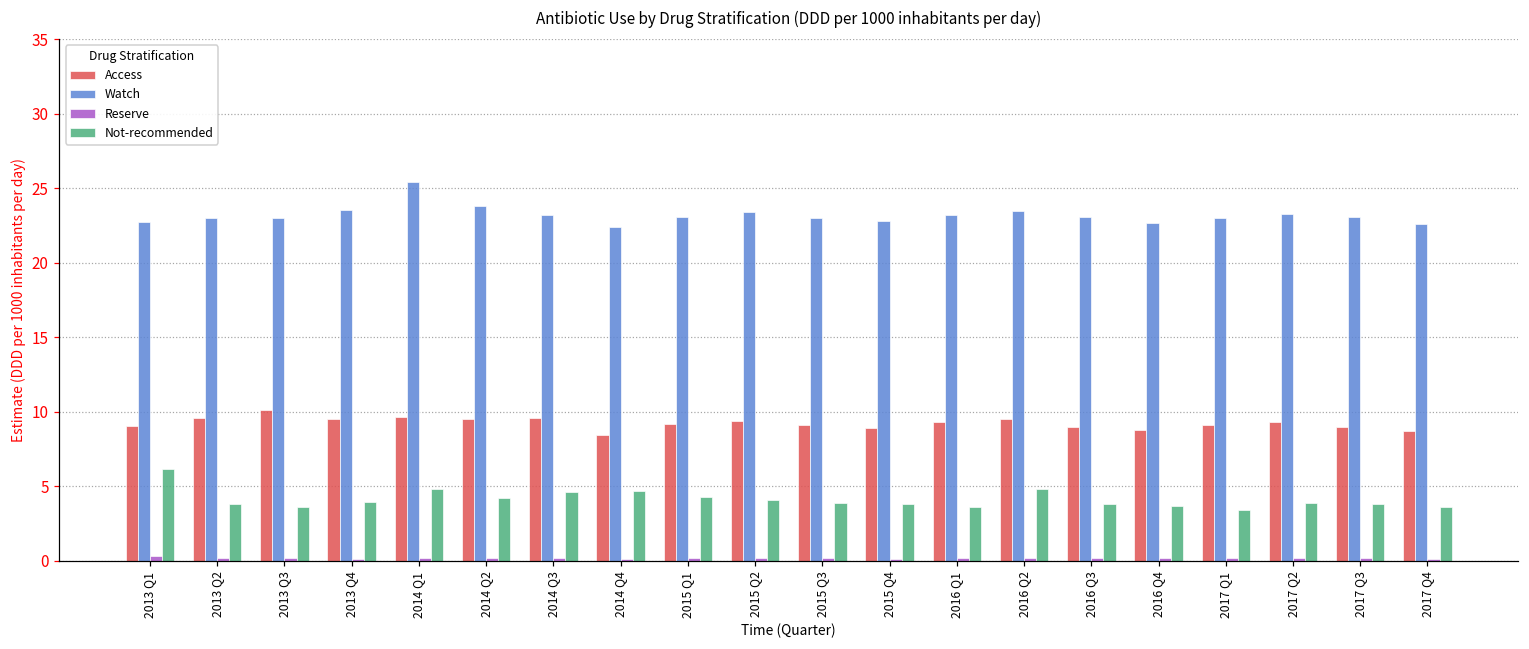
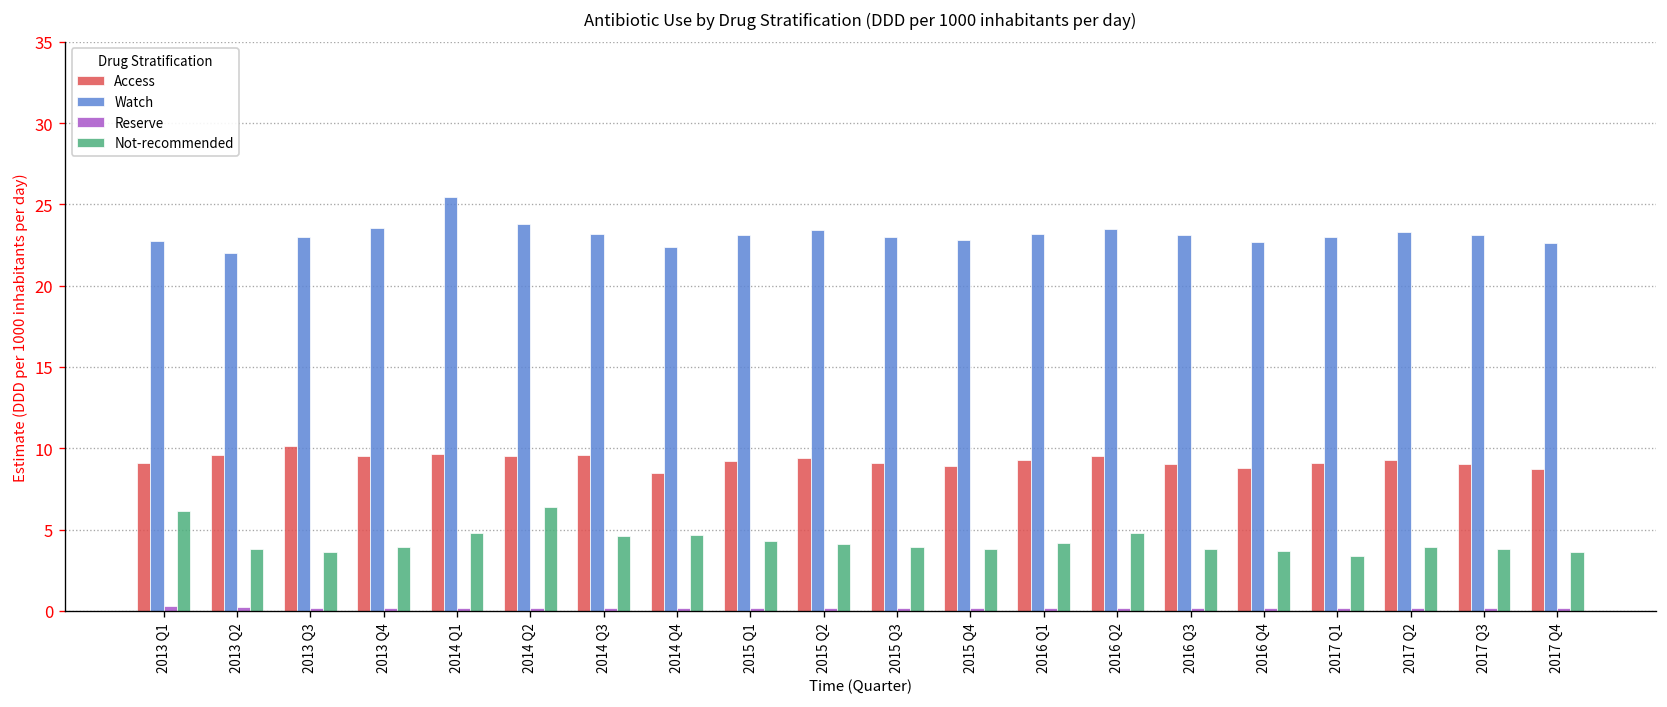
Watch, 2013 Q2: 23.0 -> 22.0
Not-recommended, 2014 Q2: 4.2 -> 6.4
Not-recommended, 2016 Q1: 3.6 -> 4.2
